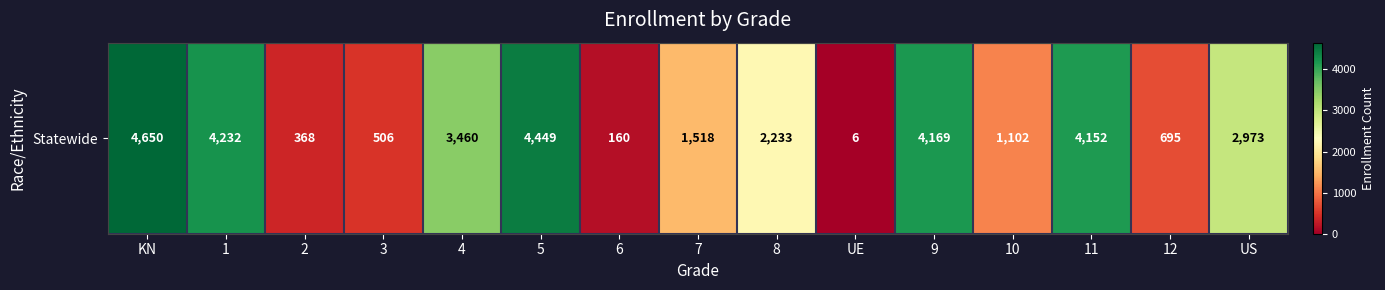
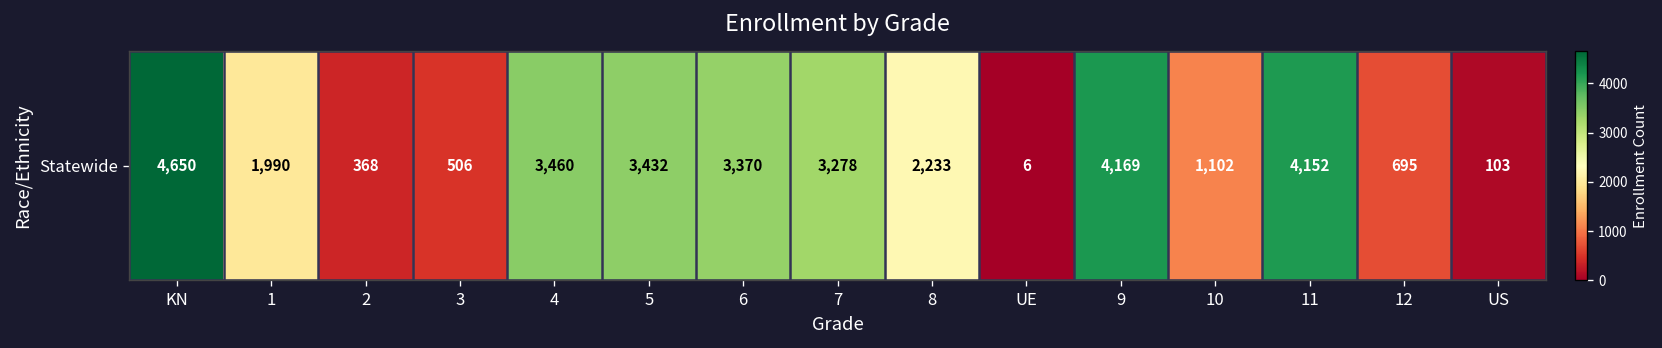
Statewide, 1: 4,232 -> 1,990
Statewide, 5: 4,449 -> 3,432
Statewide, 6: 160 -> 3,370
Statewide, 7: 1,518 -> 3,278
Statewide, US: 2,973 -> 103
